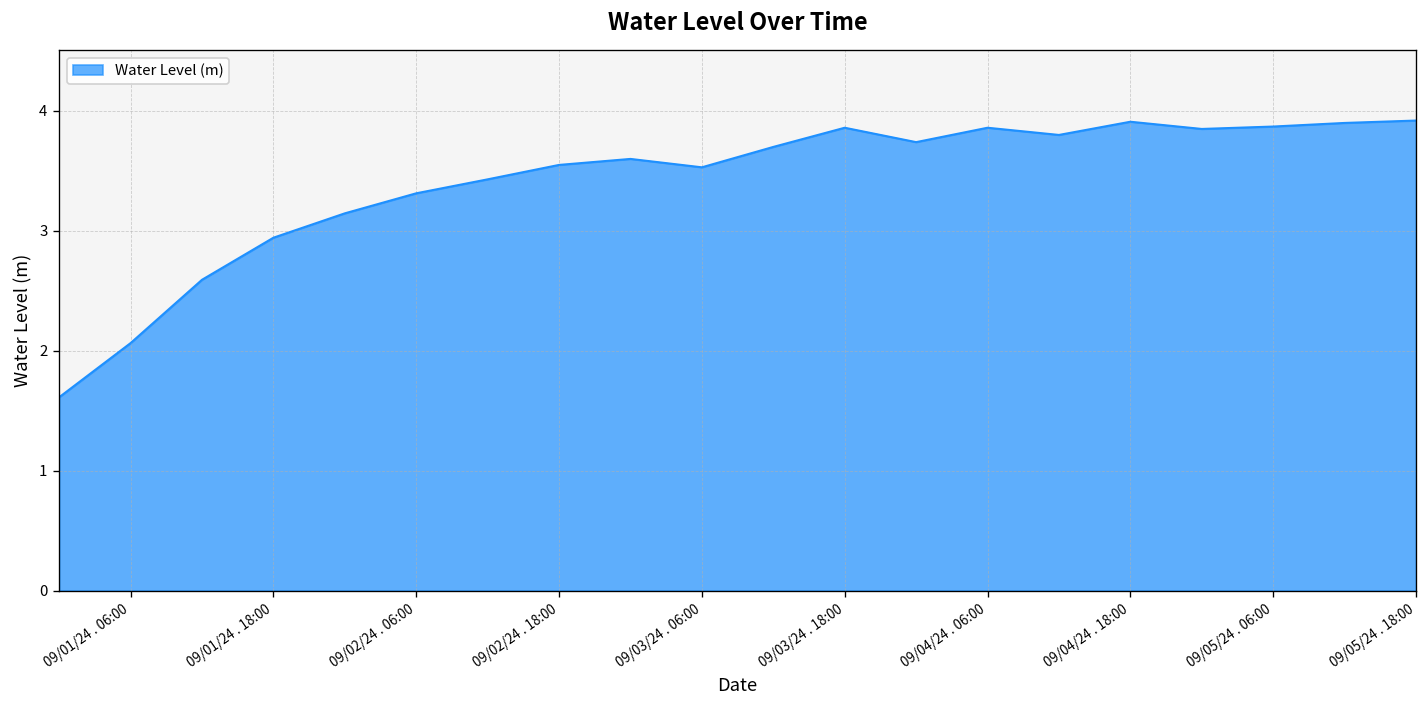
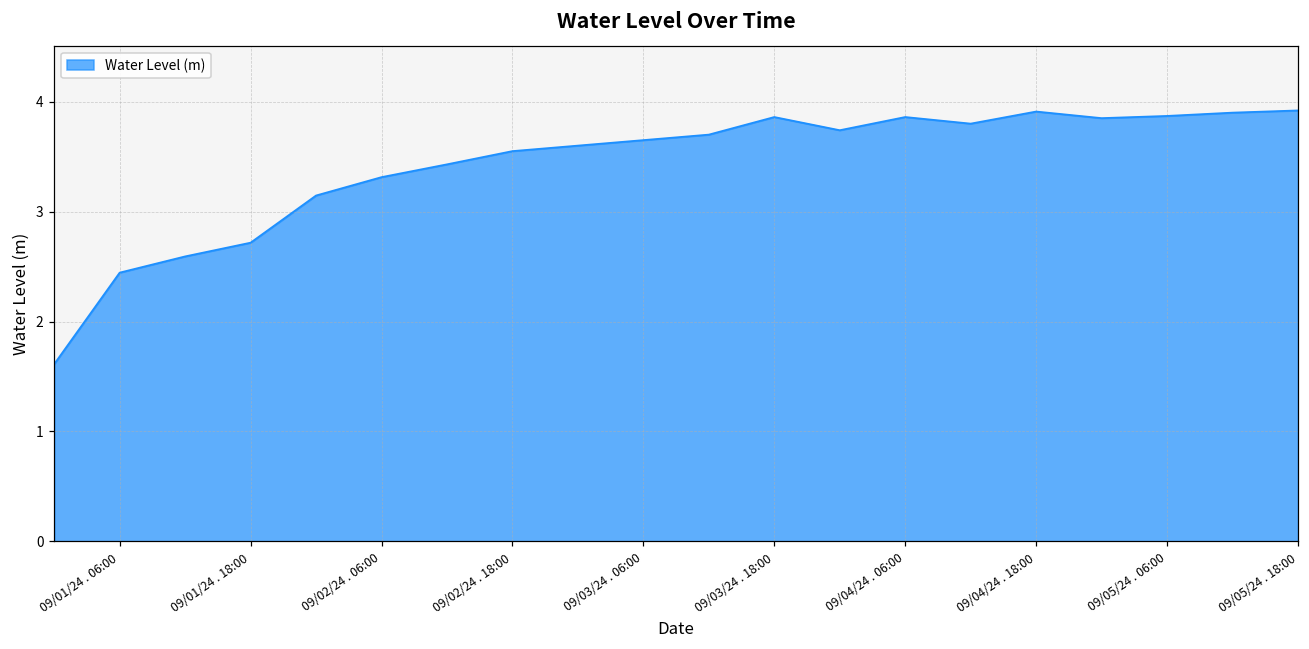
09/01/24 . 06:00: 2.1 -> 2.4
09/01/24 . 18:00: 2.9 -> 2.7
09/03/24 . 06:00: 3.5 -> 3.7
